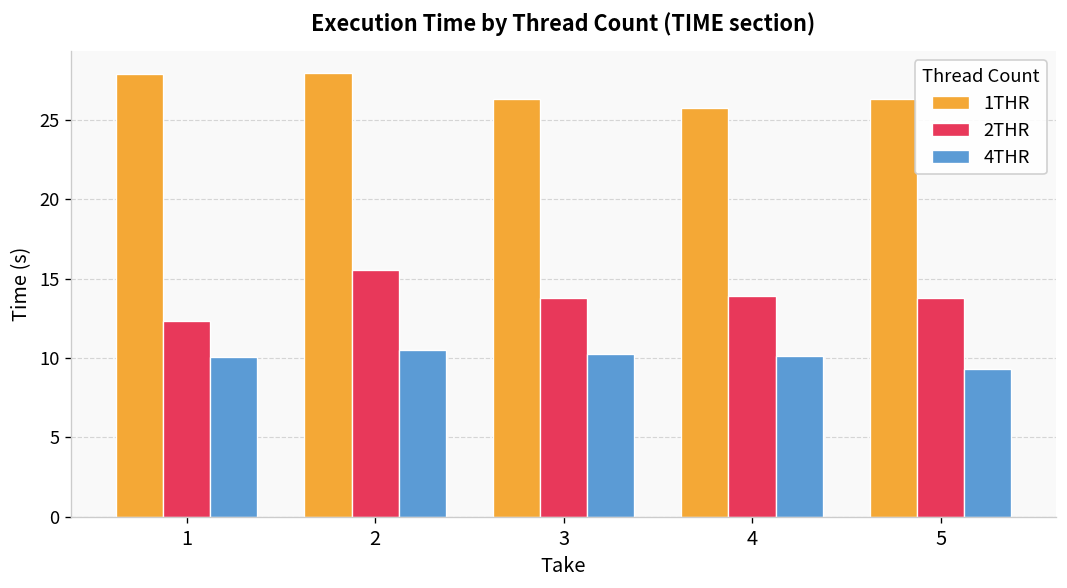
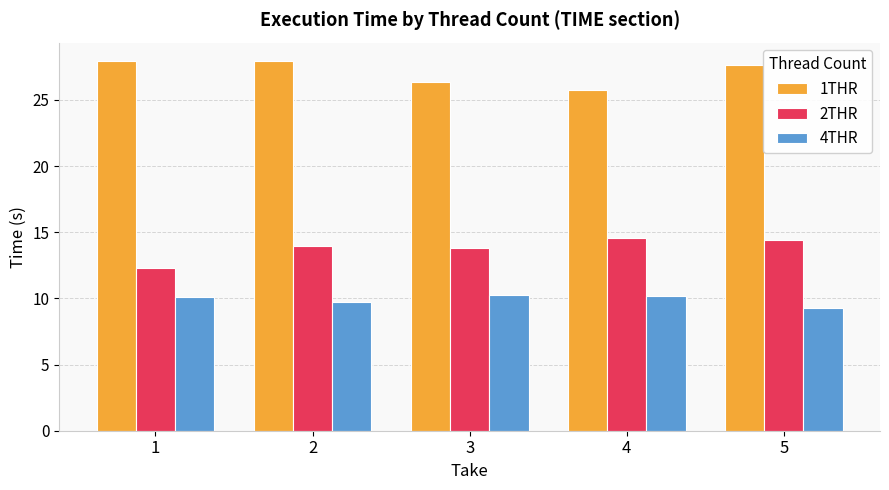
2THR, 2: 15.5 -> 14.0
4THR, 2: 10.5 -> 9.7
2THR, 4: 13.9 -> 14.6
1THR, 5: 26.3 -> 27.6
2THR, 5: 13.8 -> 14.4
